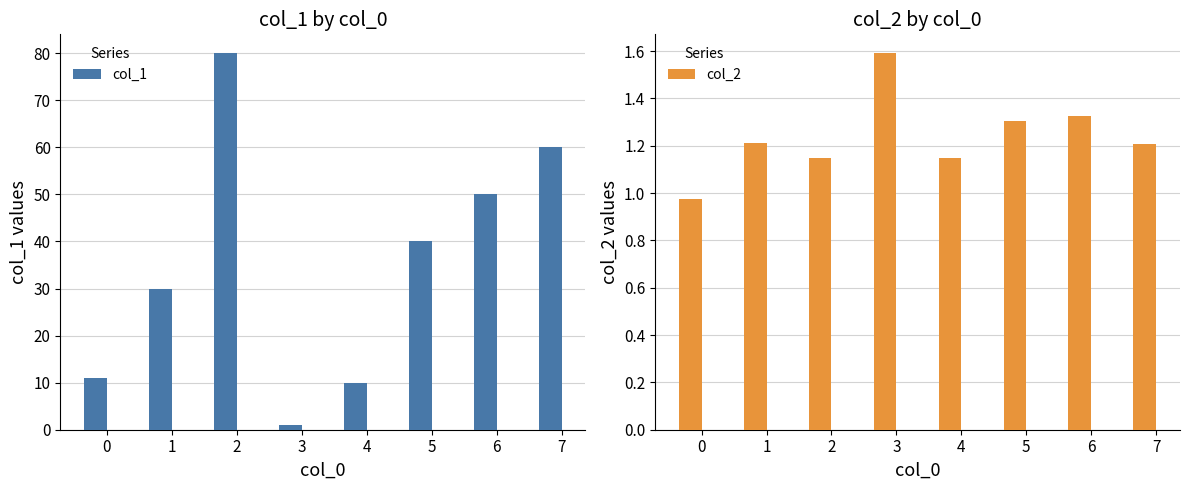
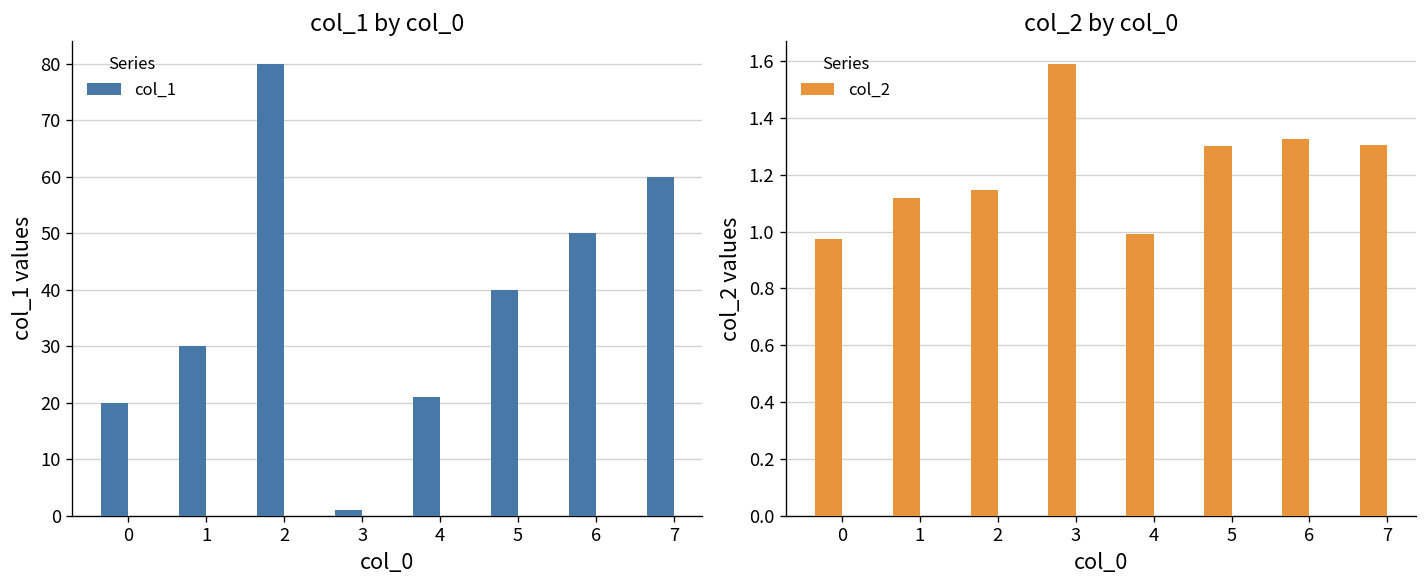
col_1 by col_0, 0: 11 -> 20
col_1 by col_0, 4: 10 -> 21
col_2 by col_0, 1: 1.21 -> 1.12
col_2 by col_0, 4: 1.15 -> 0.99
col_2 by col_0, 7: 1.21 -> 1.30
